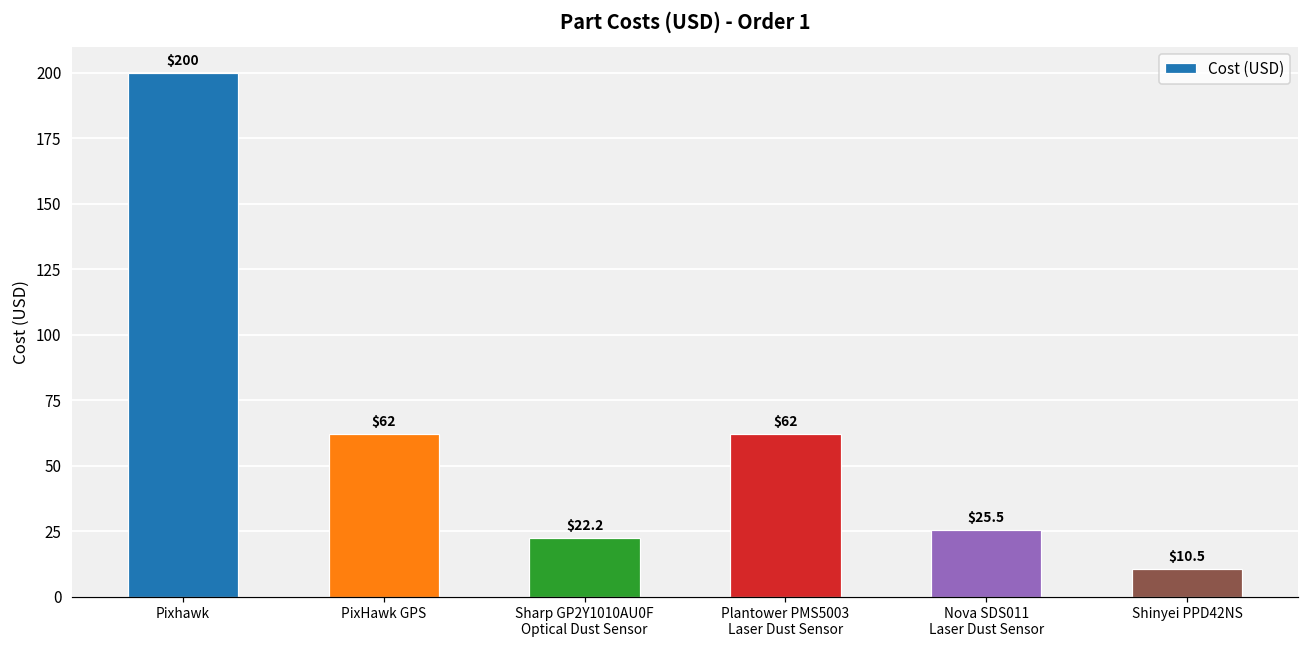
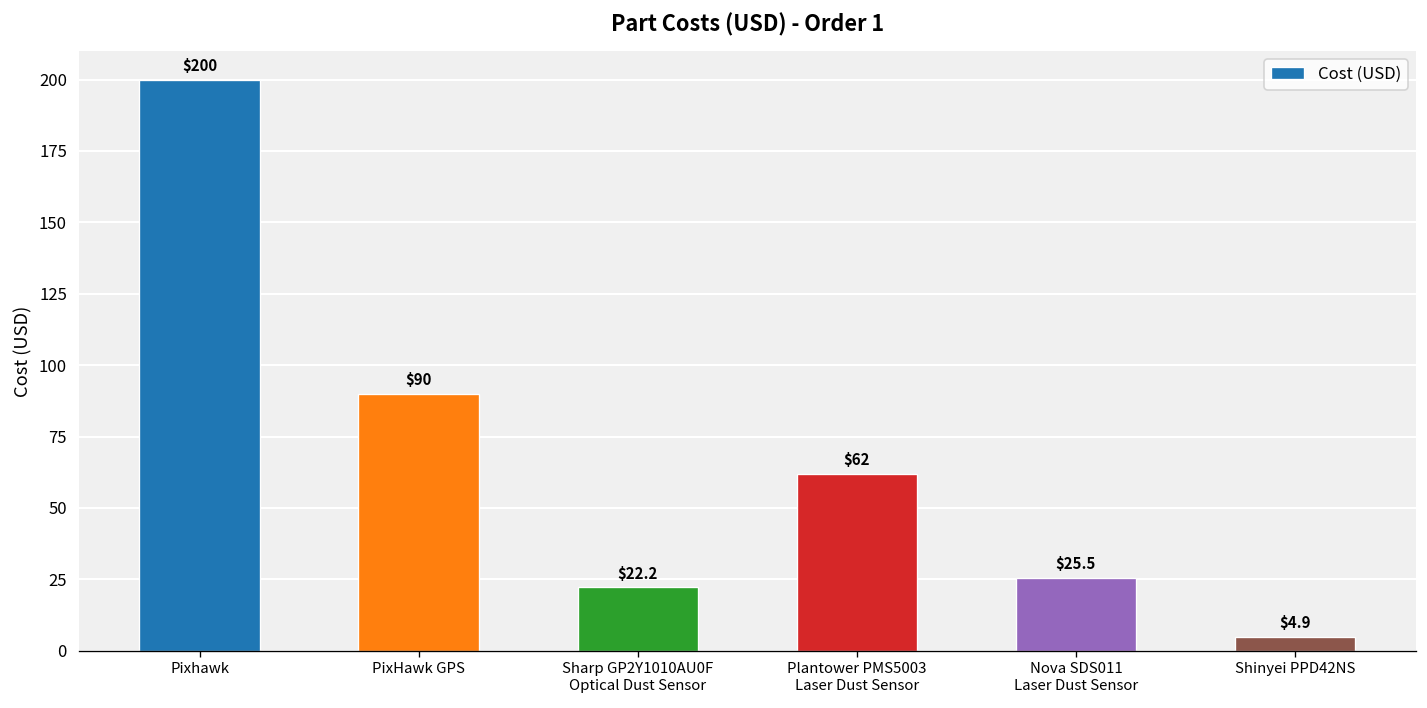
PixHawk GPS: $62 -> $90
Shinyei PPD42NS: $10.5 -> $4.9
